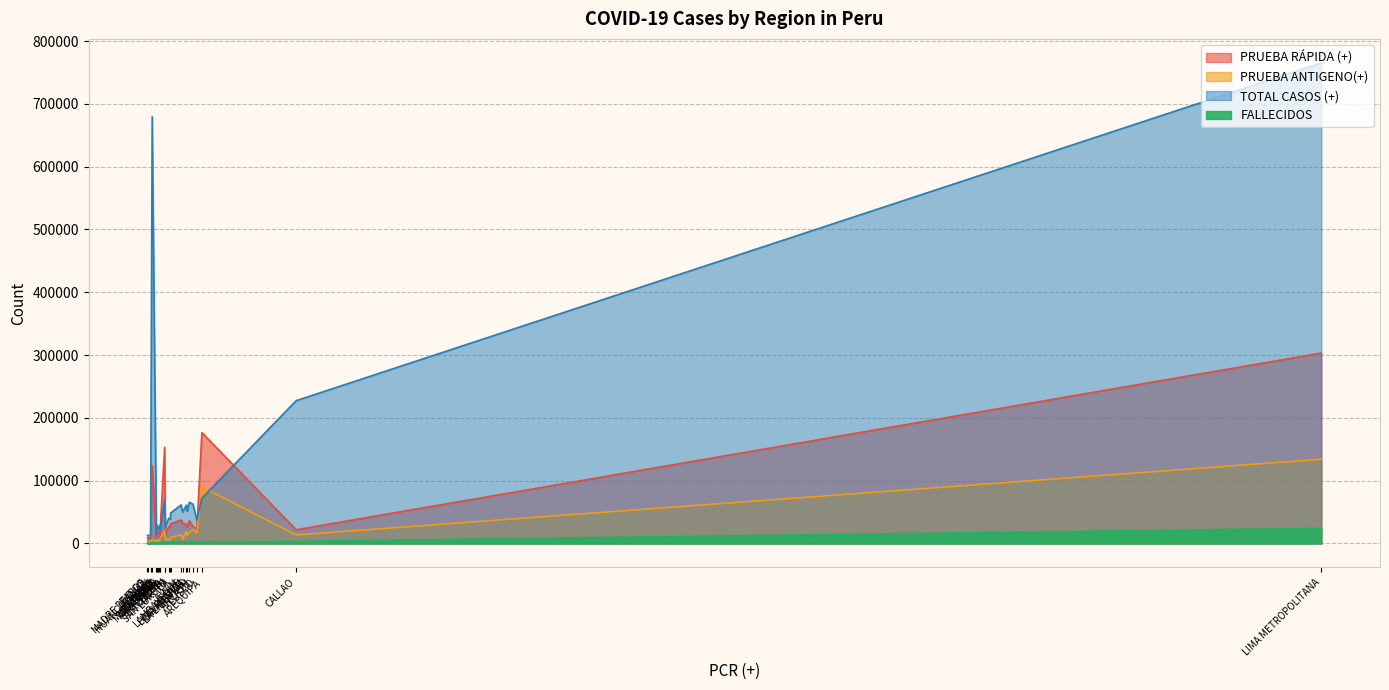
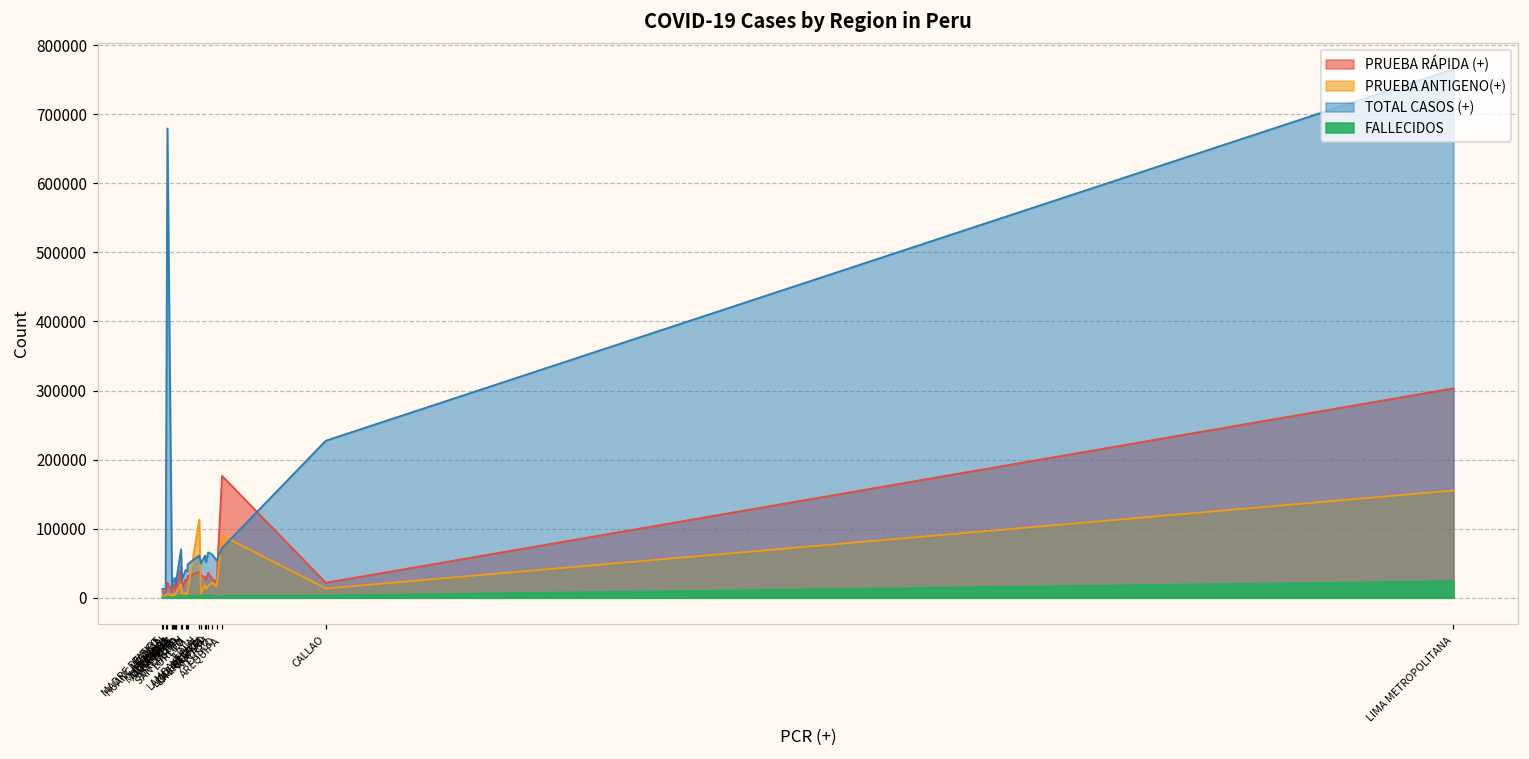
PRUEBA RÁPIDA (+), UCAYALI: 120000 -> 20000
PRUEBA RÁPIDA (+), PIURA: 150000 -> 40000
PRUEBA ANTIGENO(+), JUNIN: 10000 -> 110000
TOTAL CASOS (+), CUSCO: 40000 -> 50000
PRUEBA ANTIGENO(+), LIMA METROPOLITANA: 130000 -> 160000
